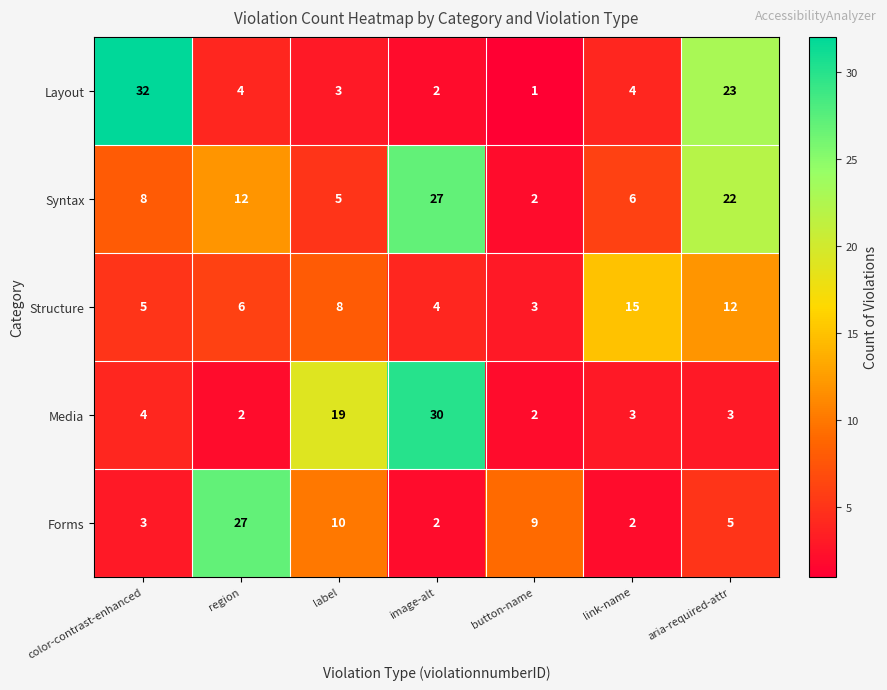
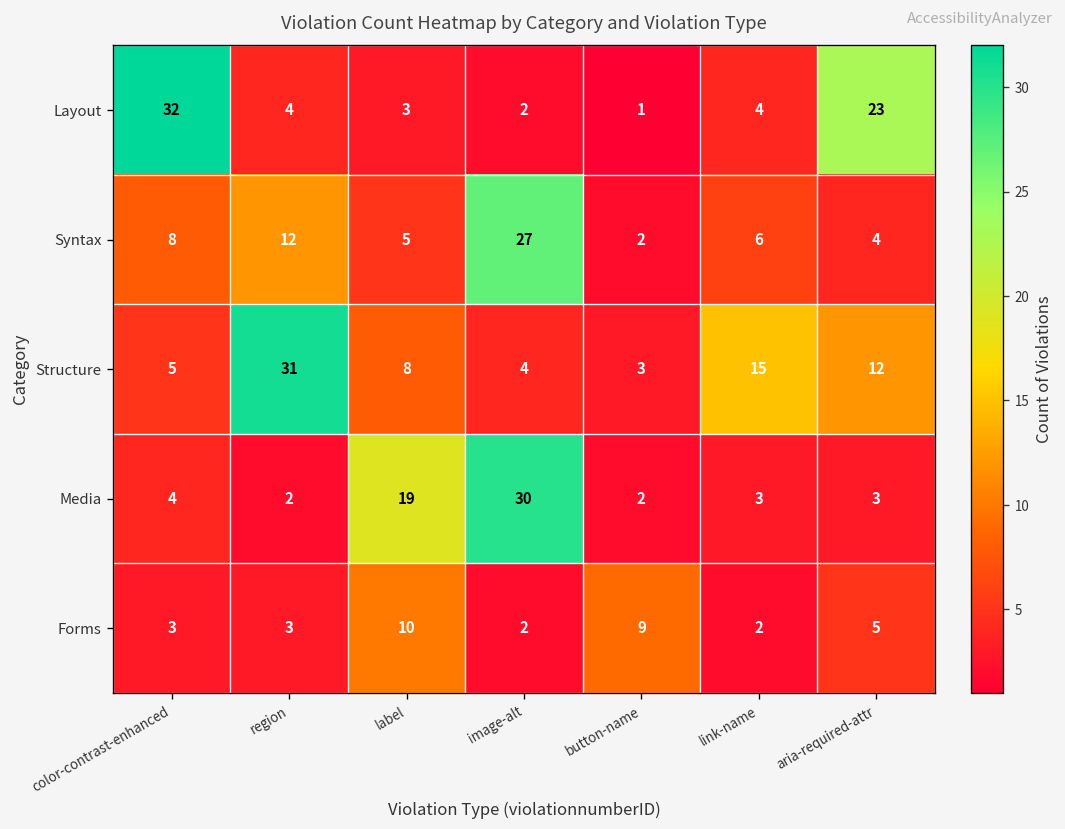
Syntax, aria-required-attr: 22 -> 4
Structure, region: 6 -> 31
Forms, region: 27 -> 3
